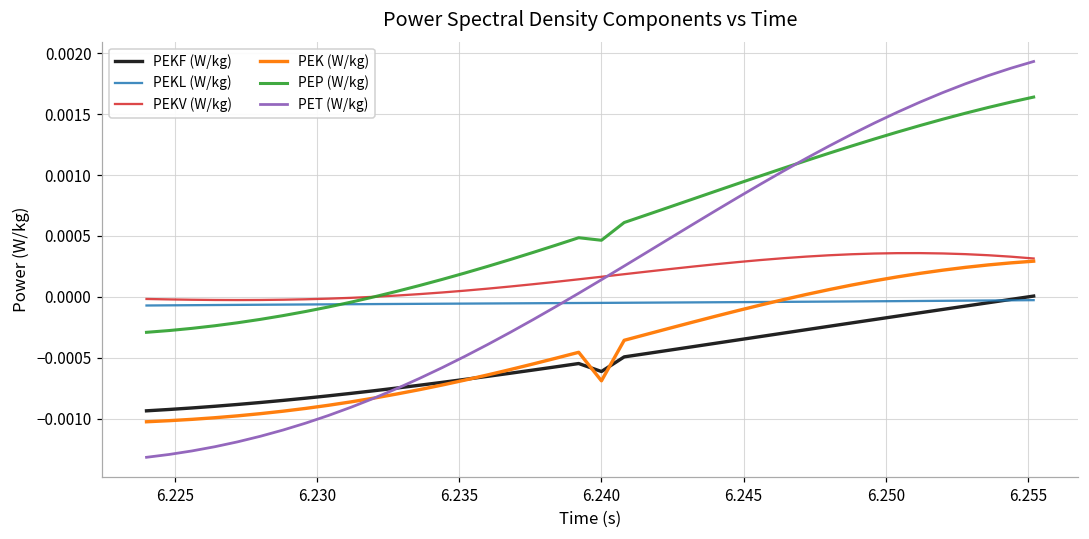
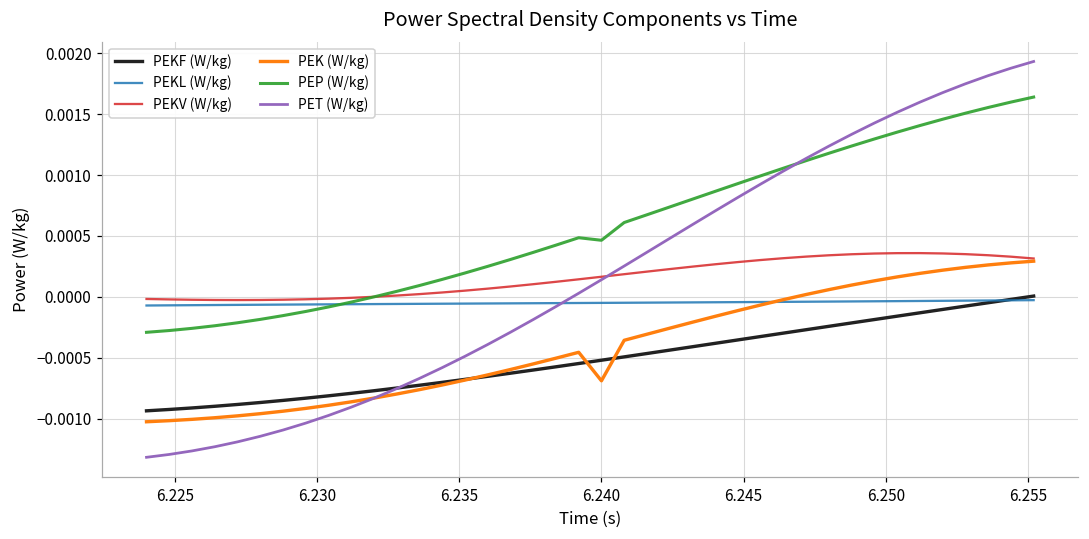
PEKF (W/kg), 6.240: -0.00061 -> -0.00052
